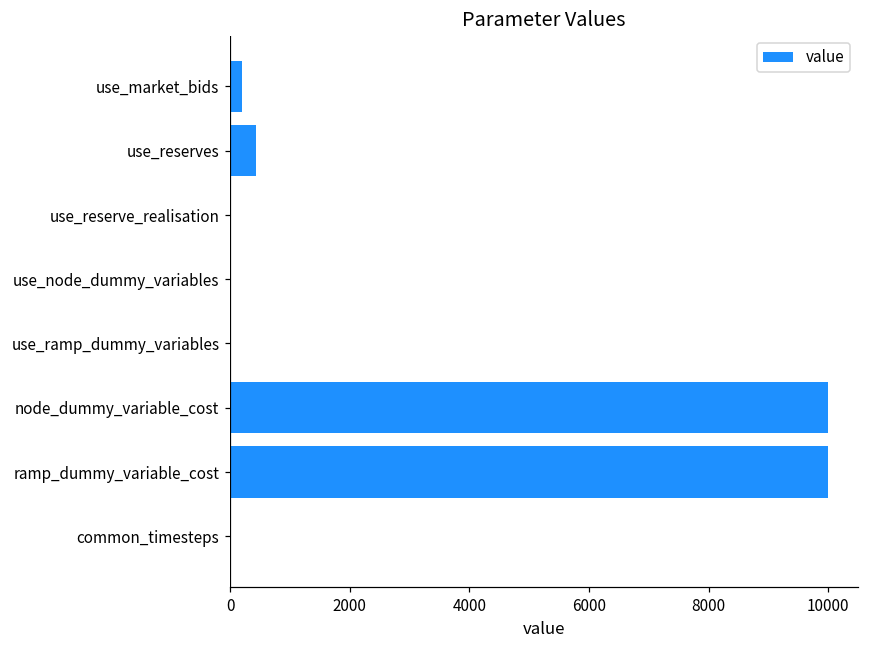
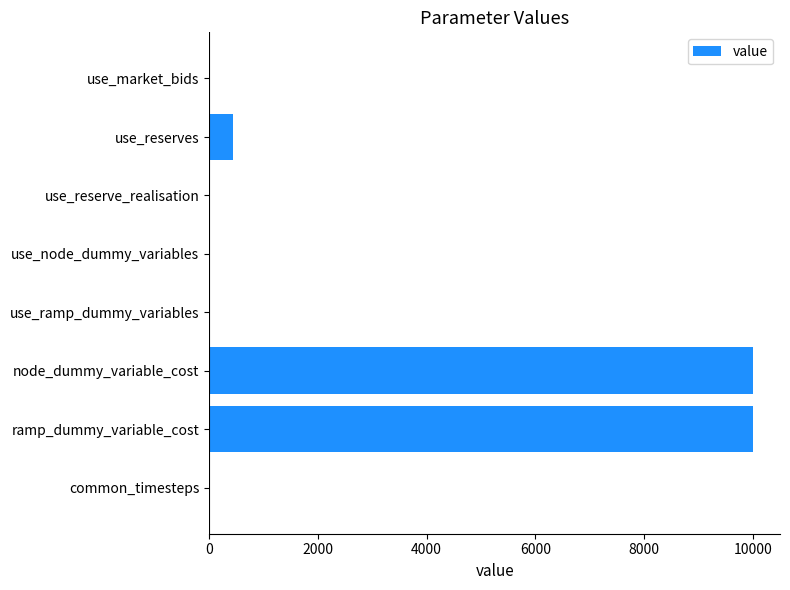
use_market_bids: 200 -> 0
